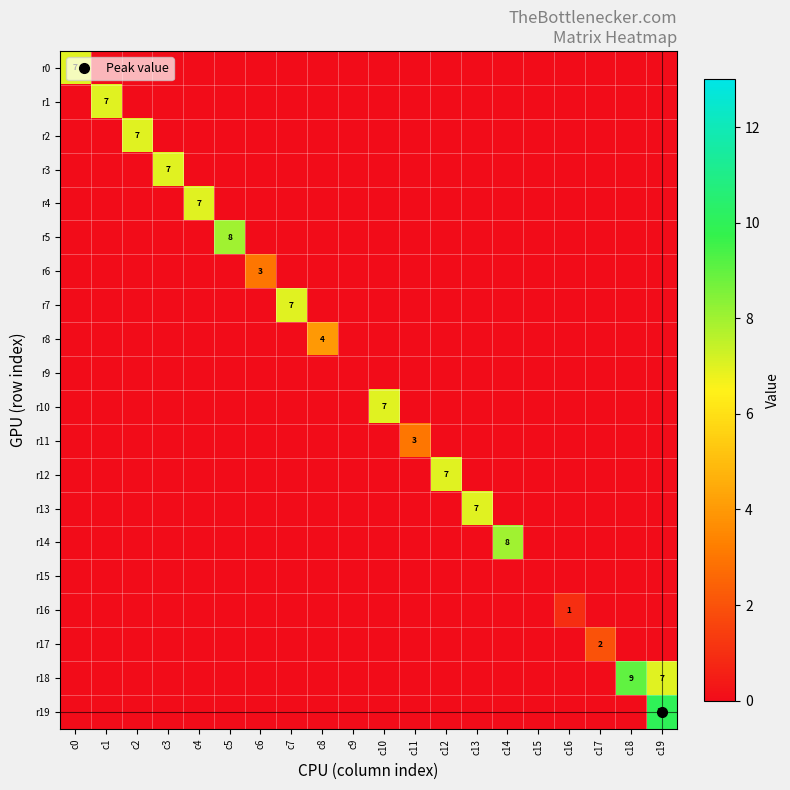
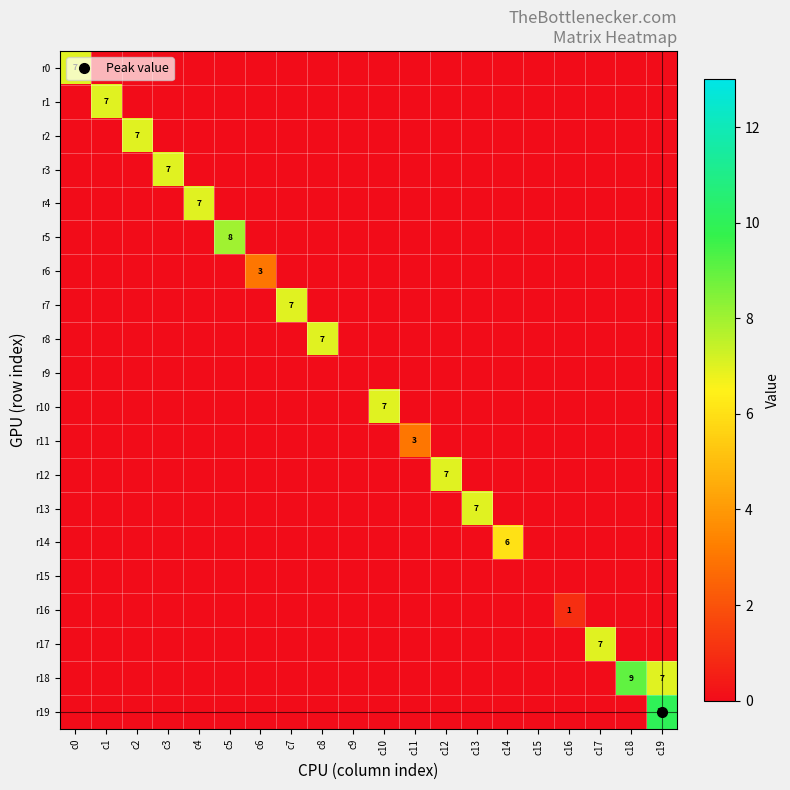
r8, c8: 4 -> 7
r14, c14: 8 -> 6
r17, c17: 2 -> 7
